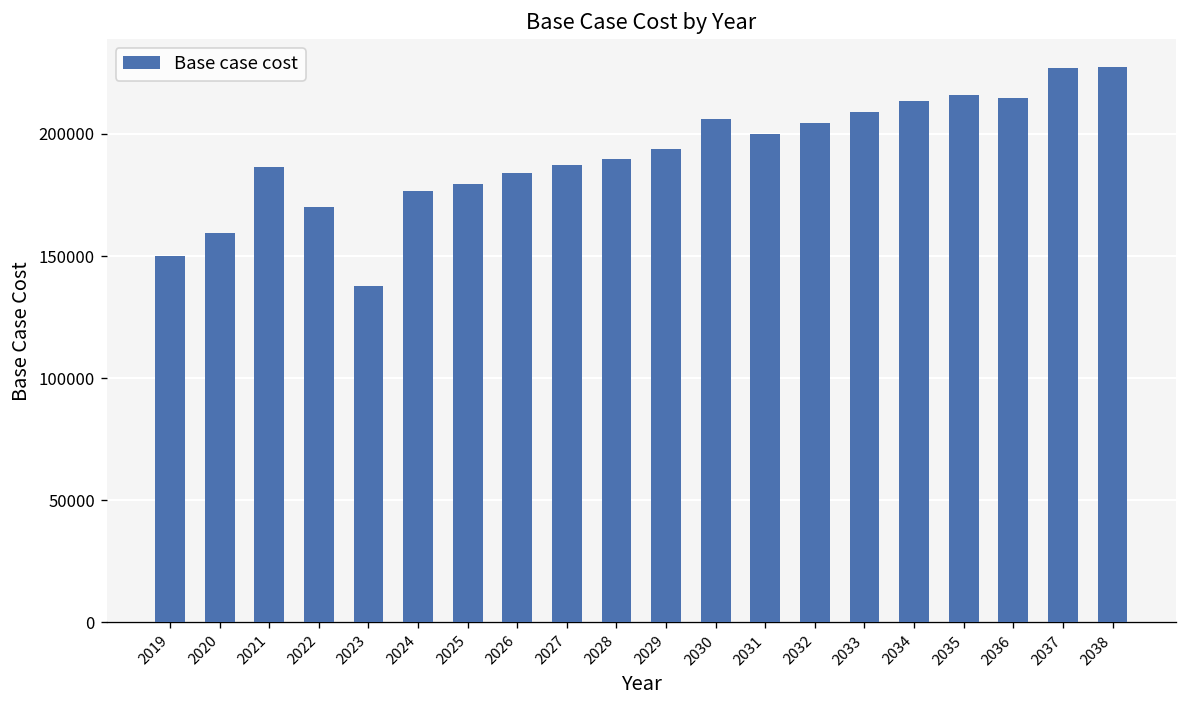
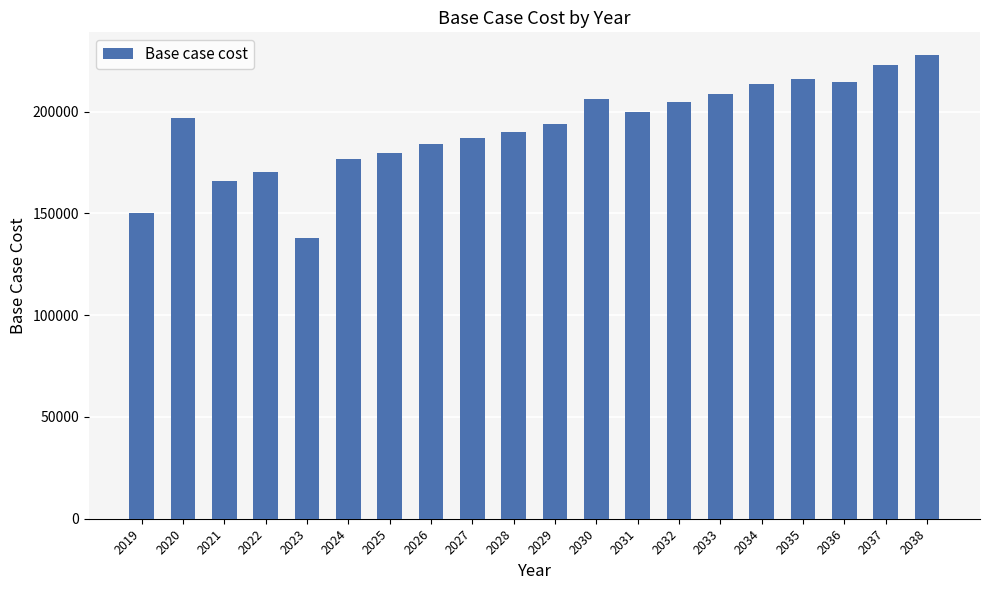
2020: 159000 -> 197000
2021: 186000 -> 166000
2037: 227000 -> 223000
